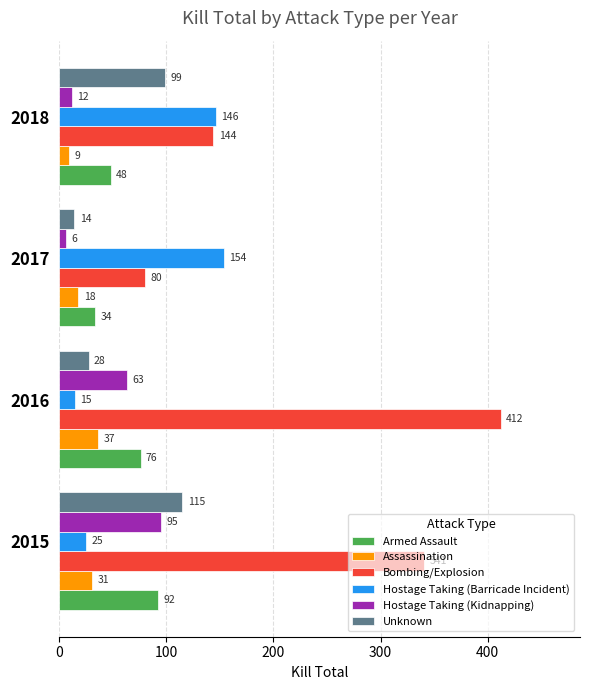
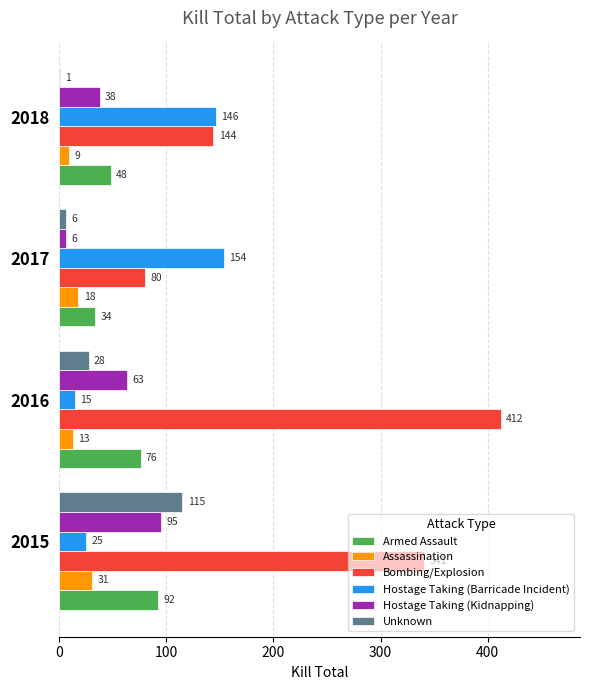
Unknown, 2018: 99 -> 1
Hostage Taking (Kidnapping), 2018: 12 -> 38
Unknown, 2017: 14 -> 6
Assassination, 2016: 37 -> 13
